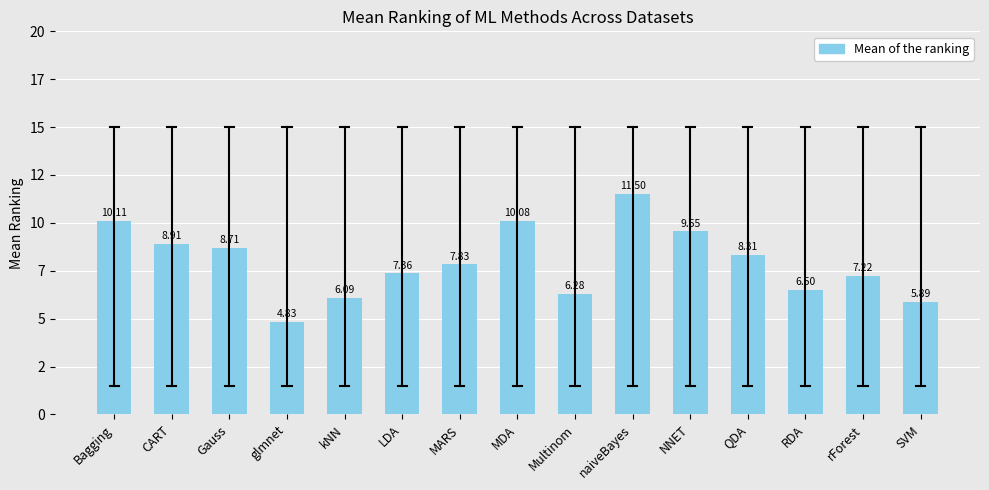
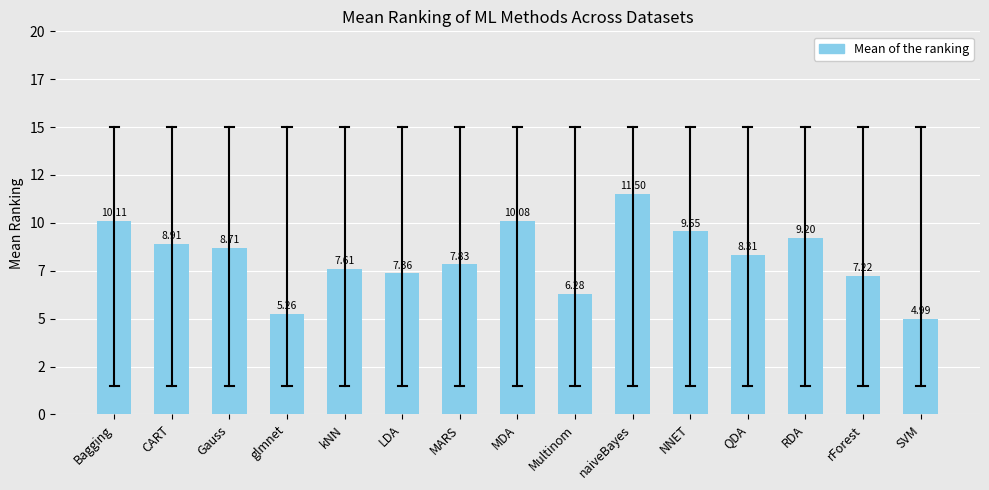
Mean of the ranking, glmnet: 4.83 -> 5.26
Mean of the ranking, kNN: 6.09 -> 7.61
Mean of the ranking, RDA: 6.50 -> 9.20
Mean of the ranking, SVM: 5.89 -> 4.99
